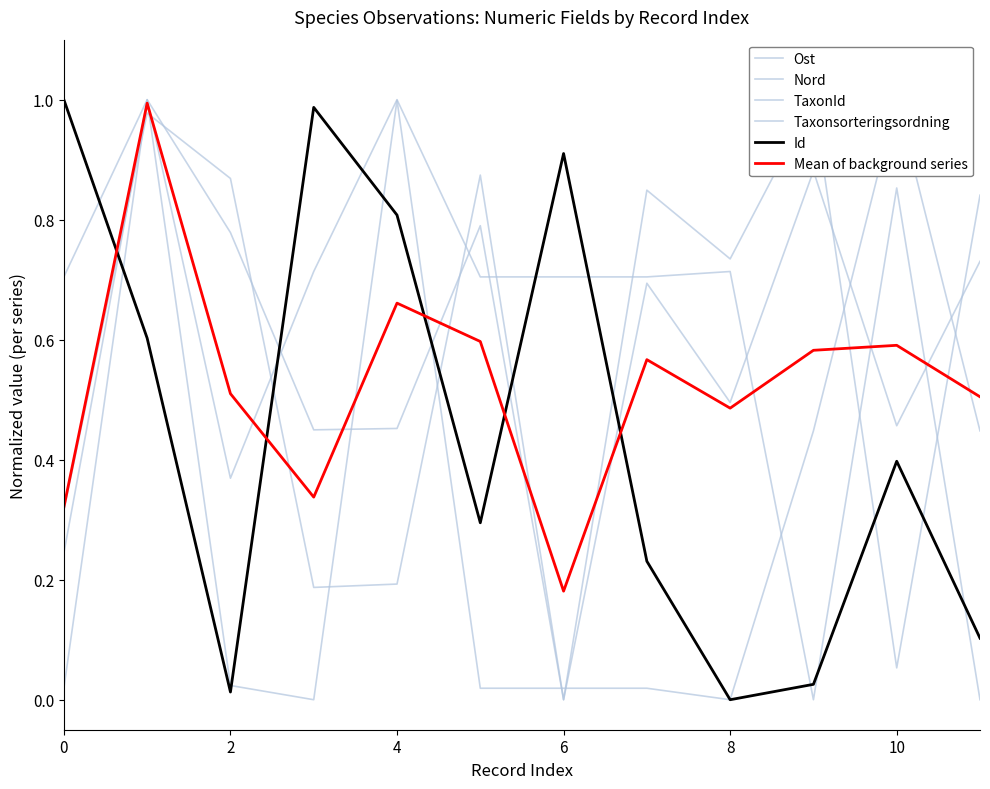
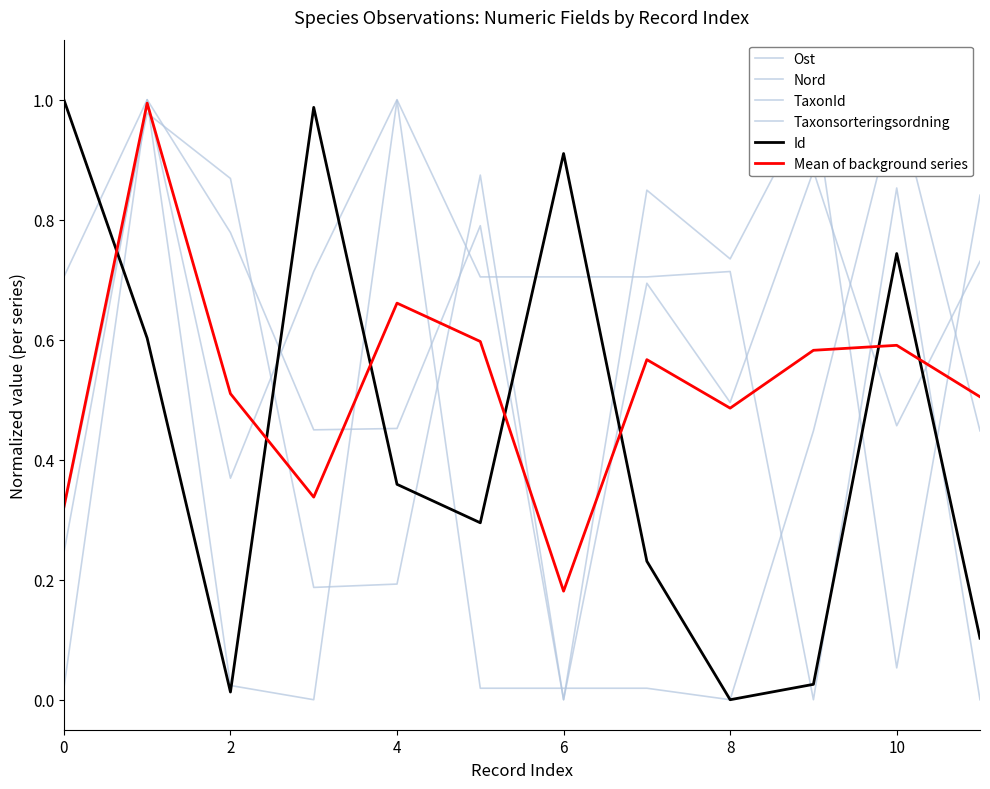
Id, 4: 0.81 -> 0.36
Id, 10: 0.40 -> 0.74
